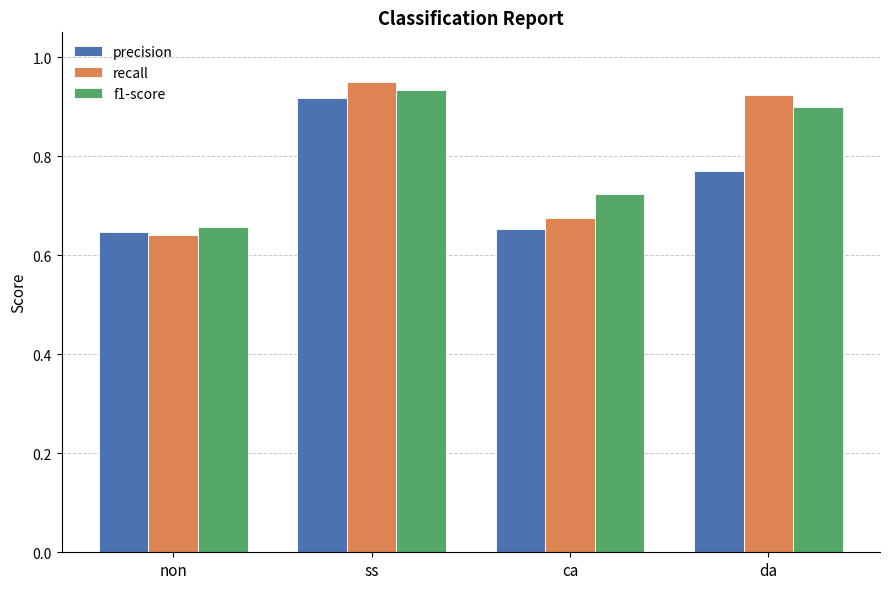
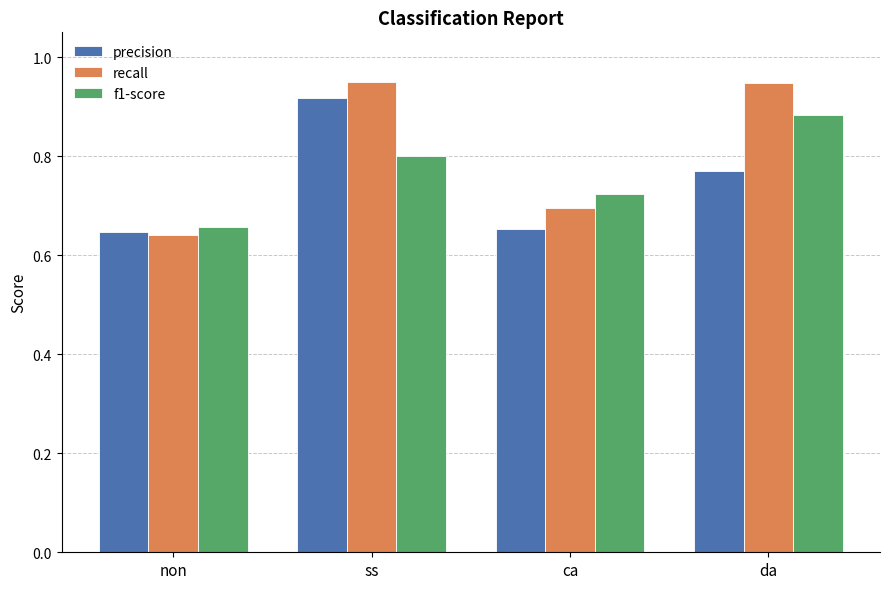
f1-score, ss: 0.93 -> 0.80
recall, ca: 0.67 -> 0.69
recall, da: 0.92 -> 0.95
f1-score, da: 0.90 -> 0.88
